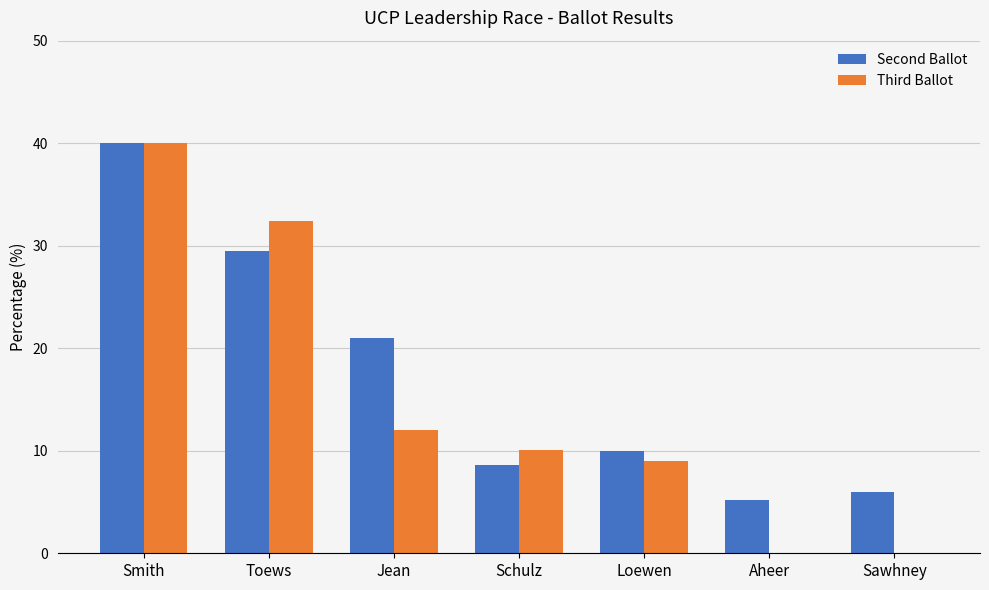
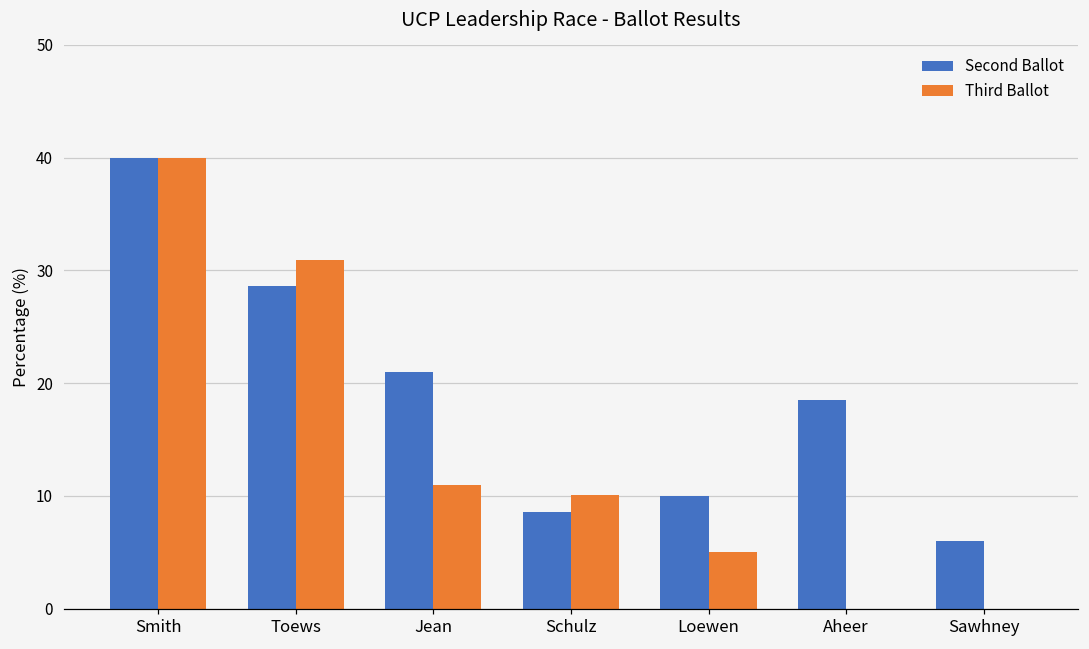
Second Ballot, Toews: 29.5 -> 28.6
Third Ballot, Toews: 32.4 -> 30.9
Third Ballot, Jean: 12 -> 11
Third Ballot, Loewen: 9 -> 5
Second Ballot, Aheer: 5.2 -> 18.5
